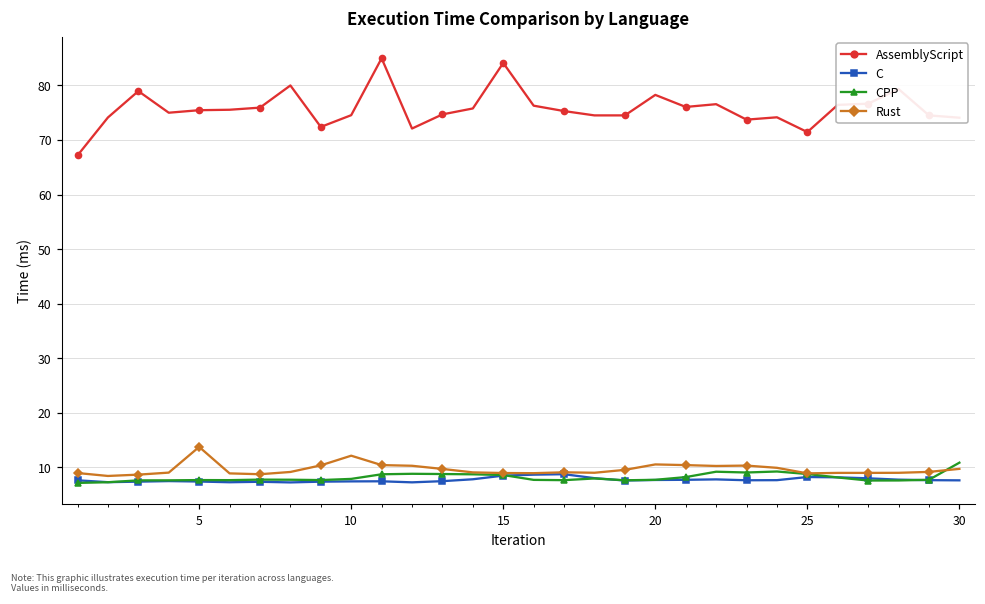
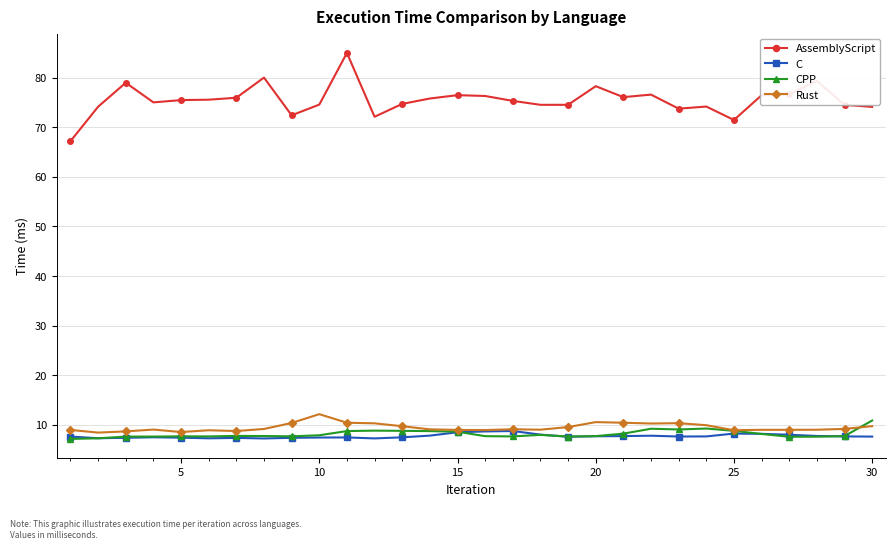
Rust, 5: 14 -> 9
AssemblyScript, 15: 84 -> 76
